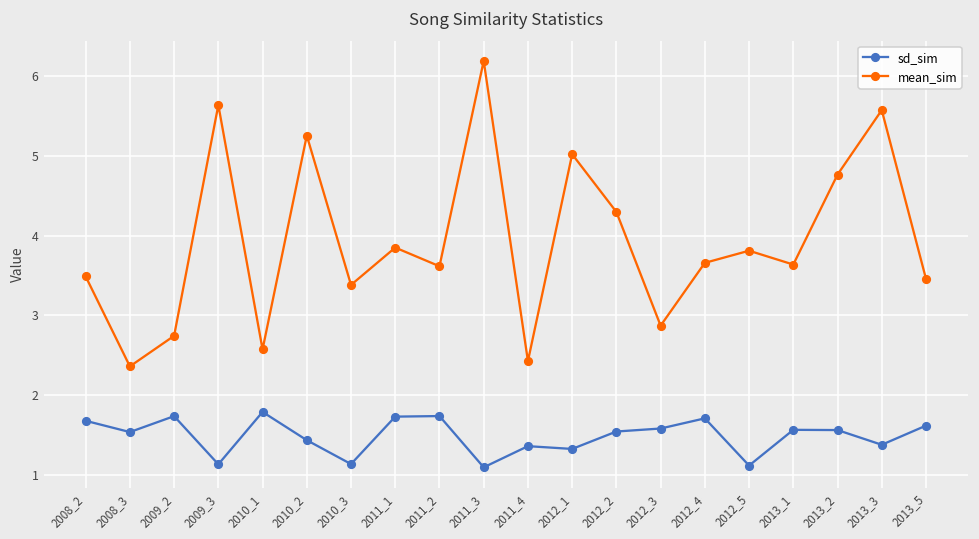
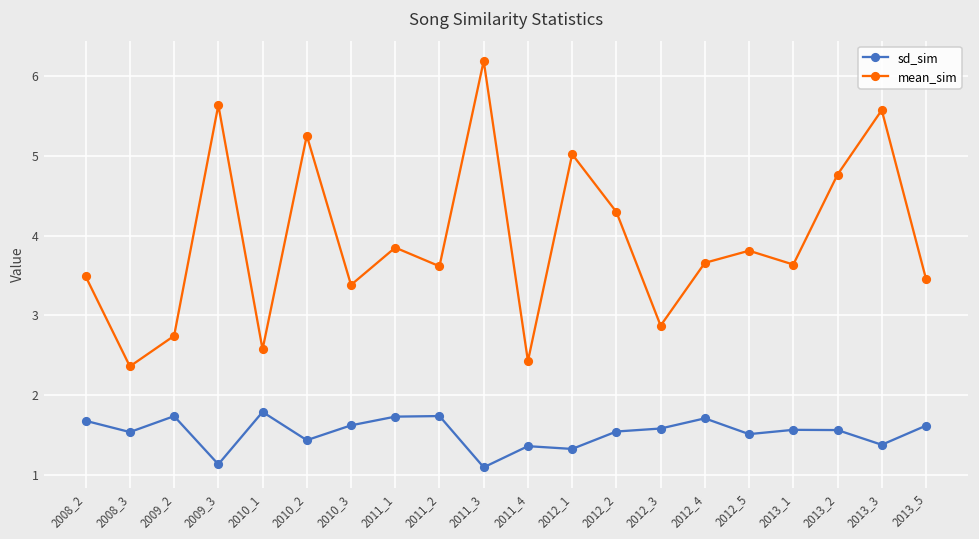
sd_sim, 2010_3: 1.1 -> 1.6
sd_sim, 2012_5: 1.1 -> 1.5
